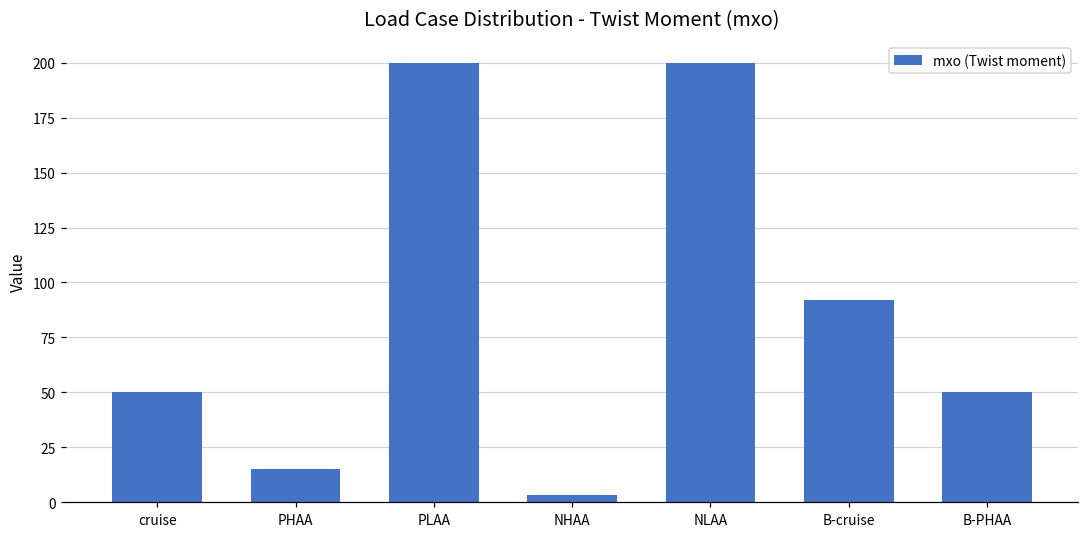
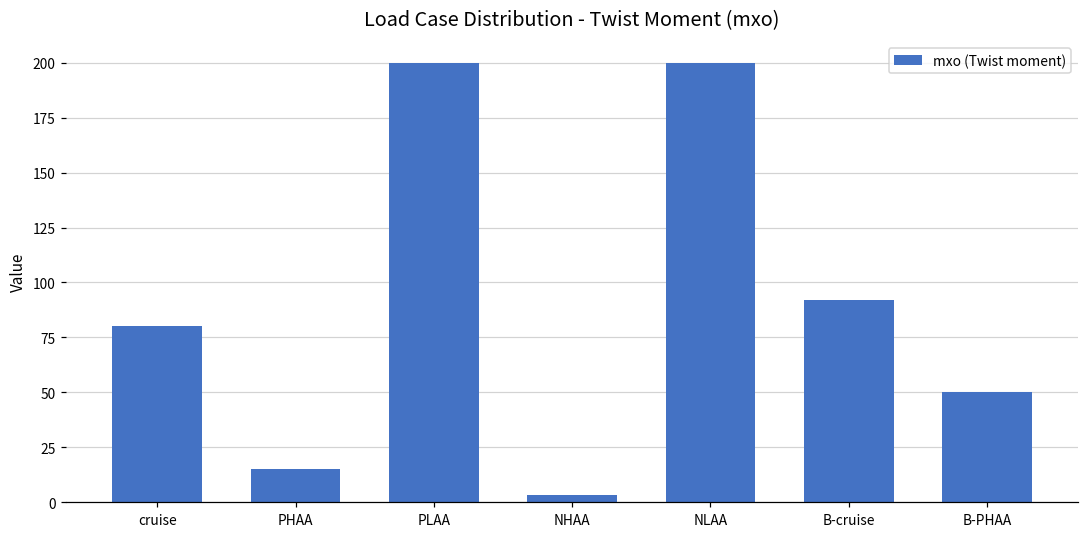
cruise: 50 -> 80
